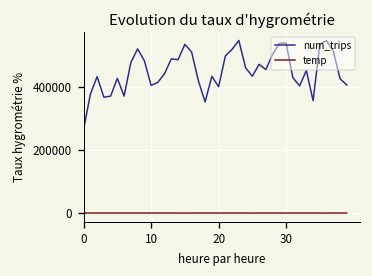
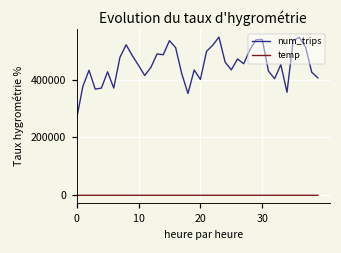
num_trips, 10: 410000 -> 450000
